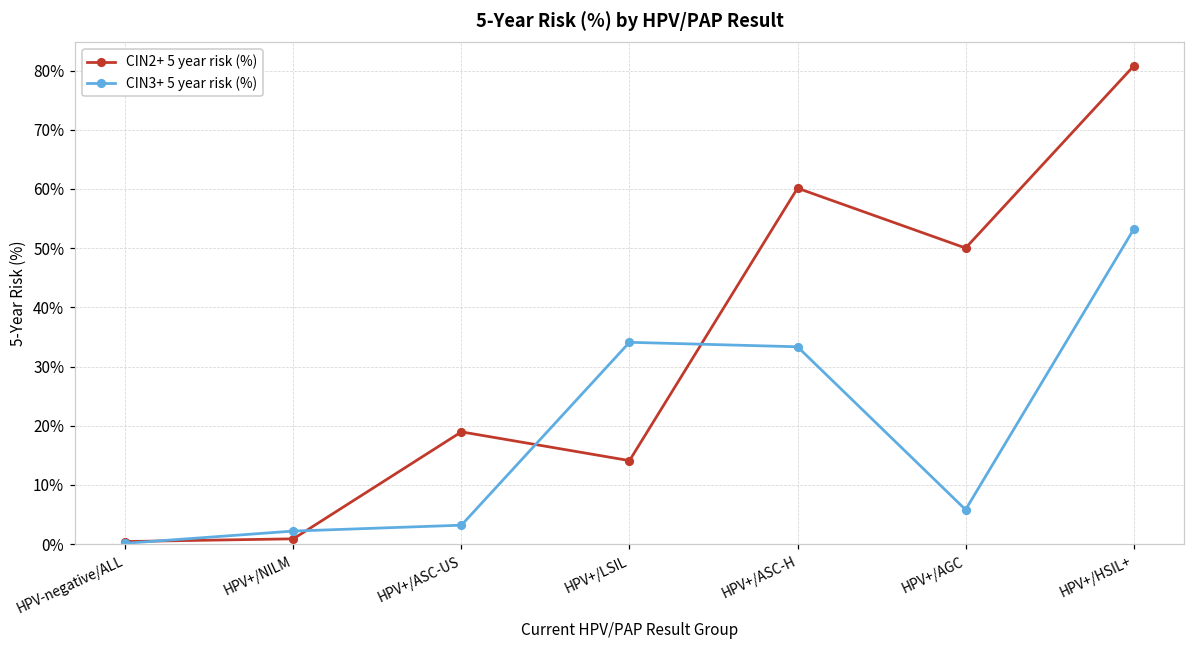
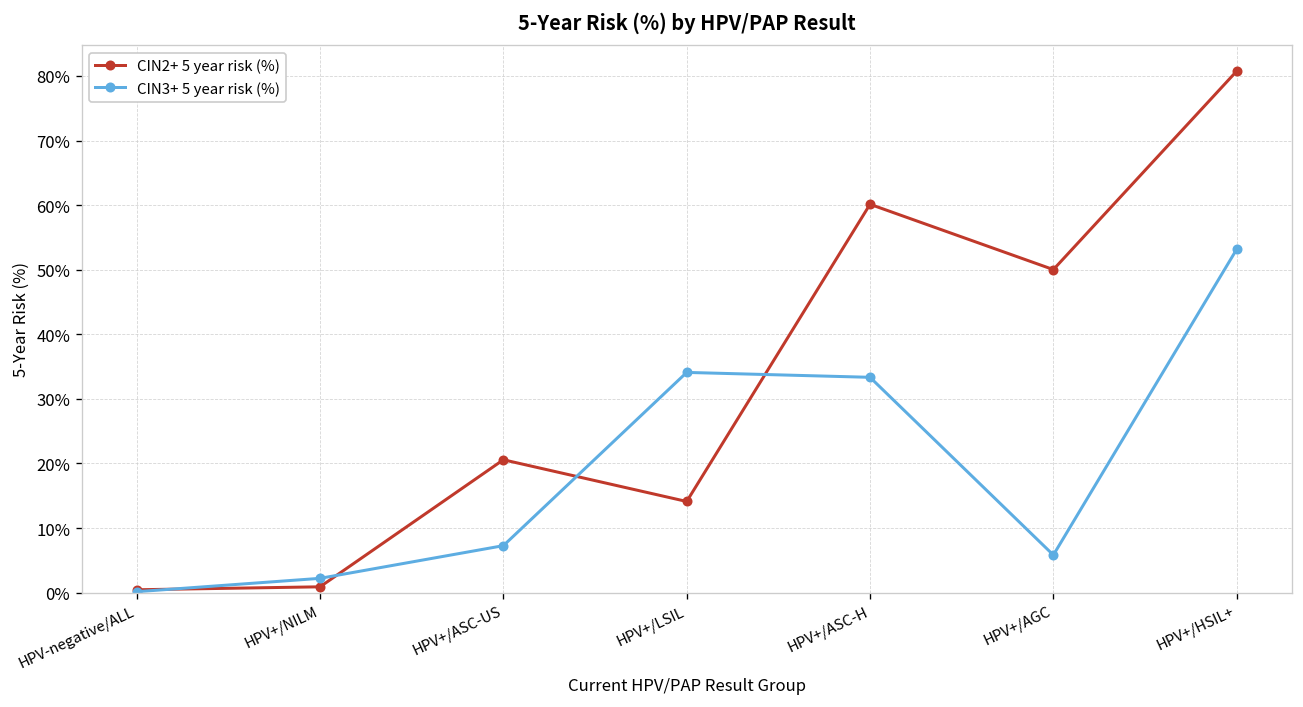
CIN2+ 5 year risk (%), HPV+/ASC-US: 19% -> 21%
CIN3+ 5 year risk (%), HPV+/ASC-US: 3% -> 7%
